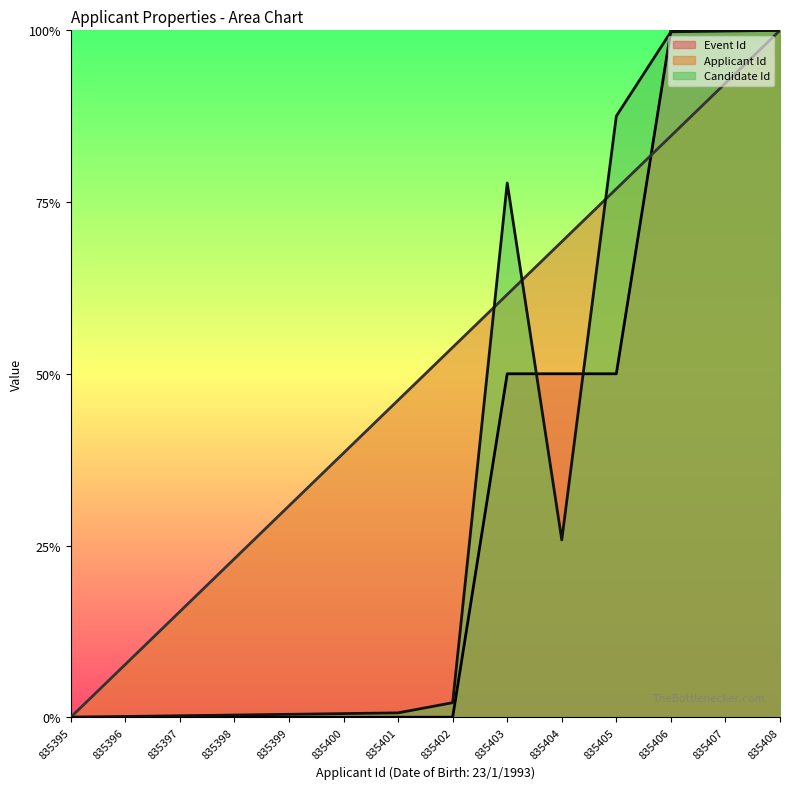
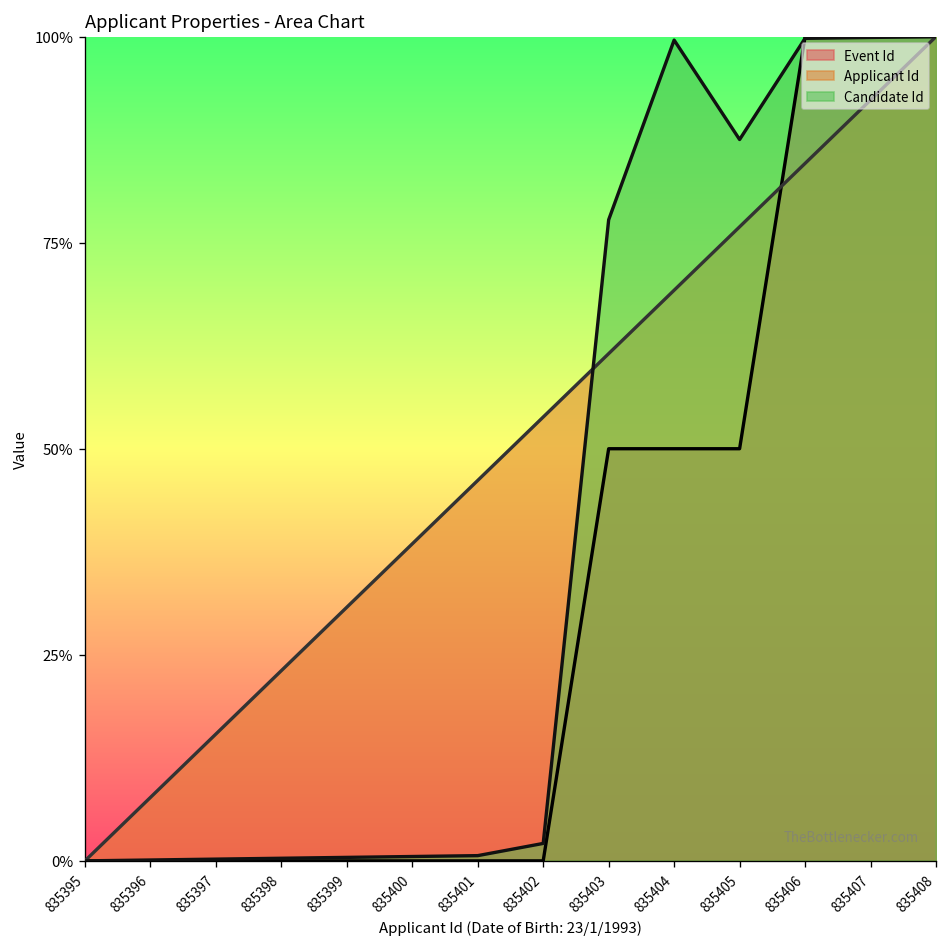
Candidate Id, 835404: 26% -> 100%
